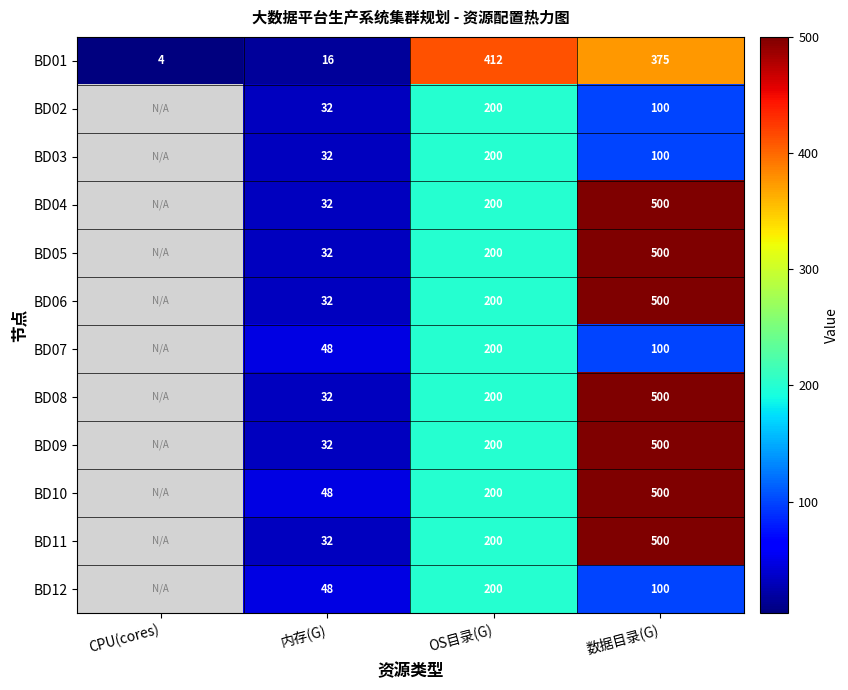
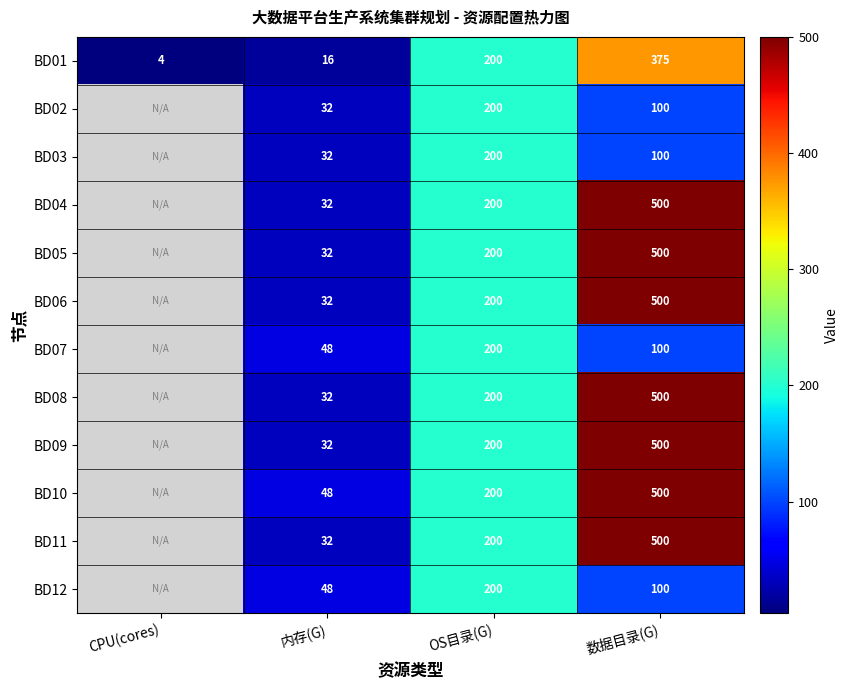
BD01, OS目录(G): 412 -> 200
